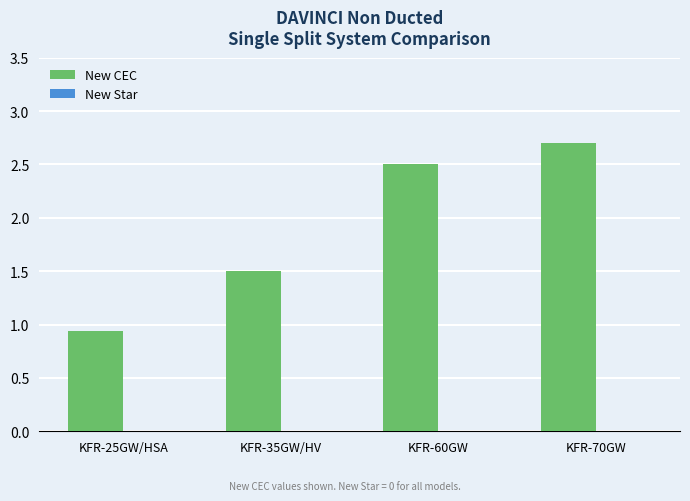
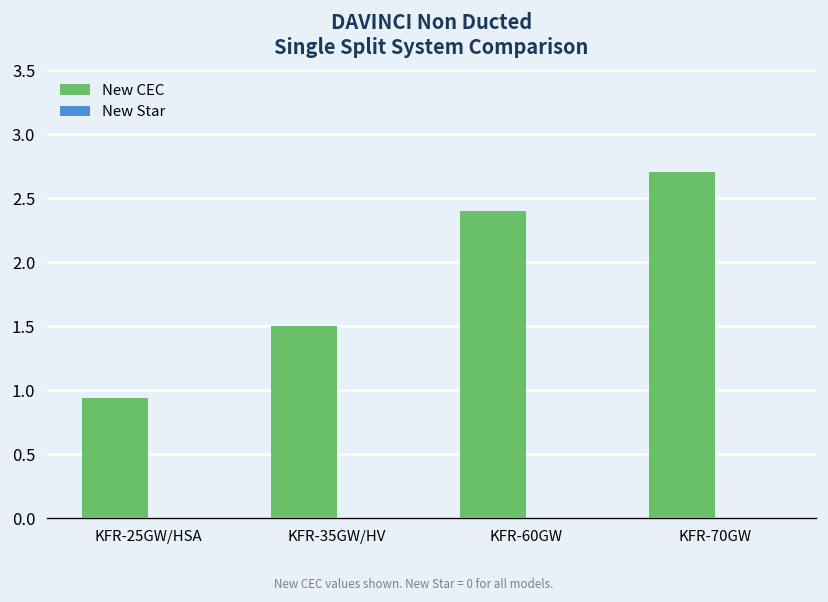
New CEC, KFR-60GW: 2.5 -> 2.4
